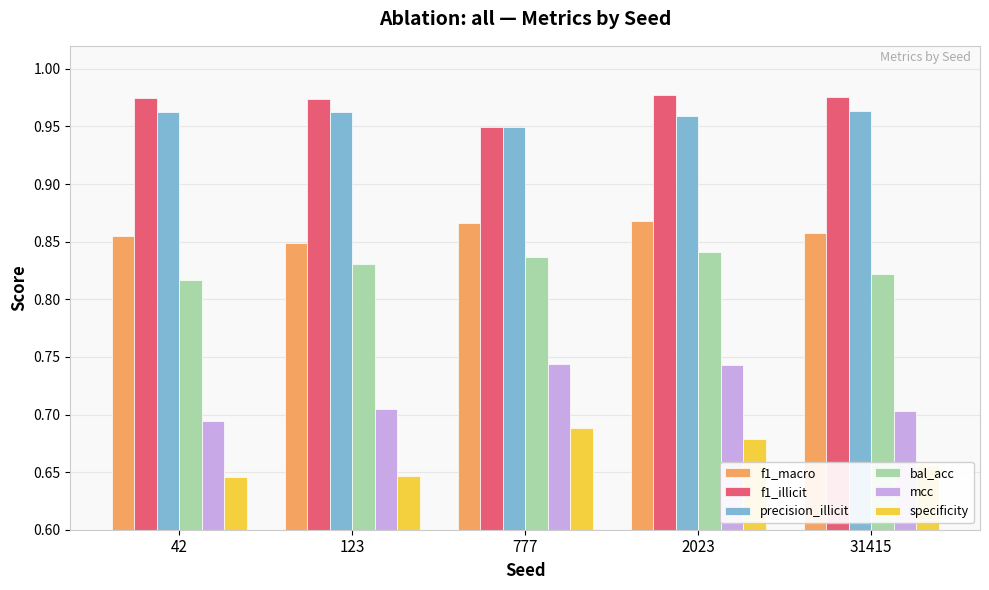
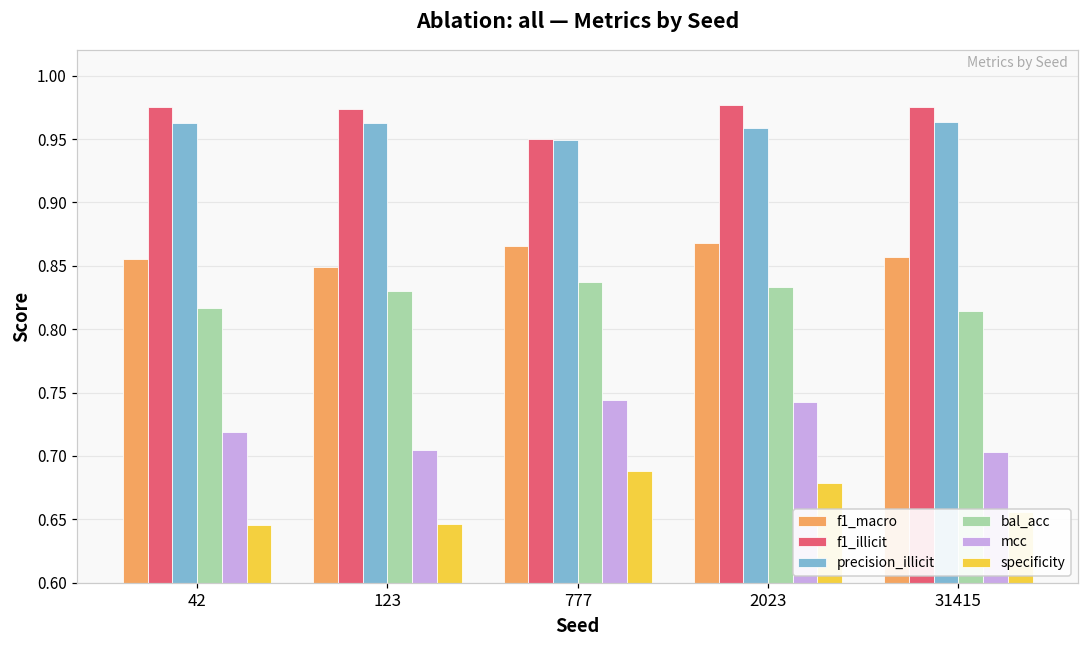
mcc, 42: 0.694 -> 0.719
bal_acc, 2023: 0.841 -> 0.834
bal_acc, 31415: 0.822 -> 0.814
